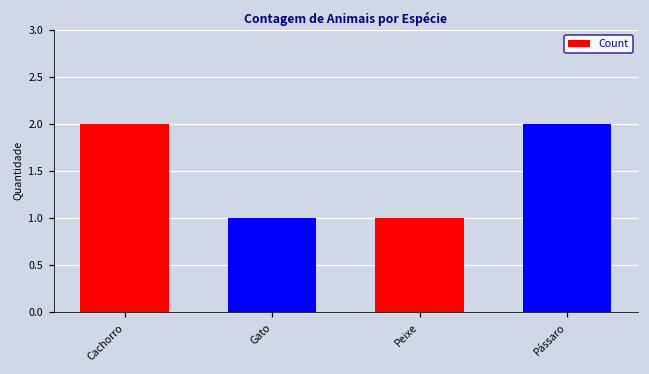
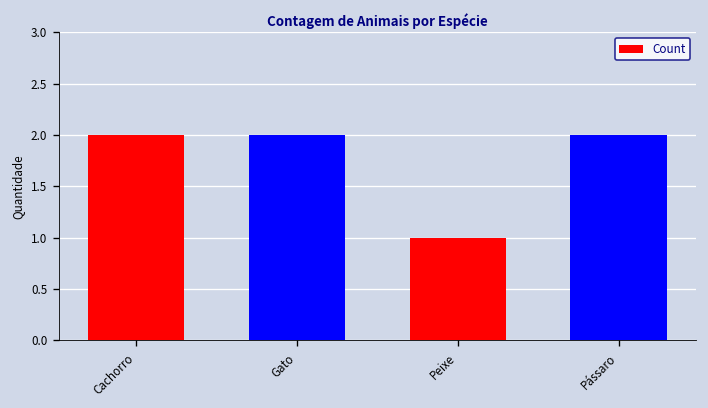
Gato: 1 -> 2
